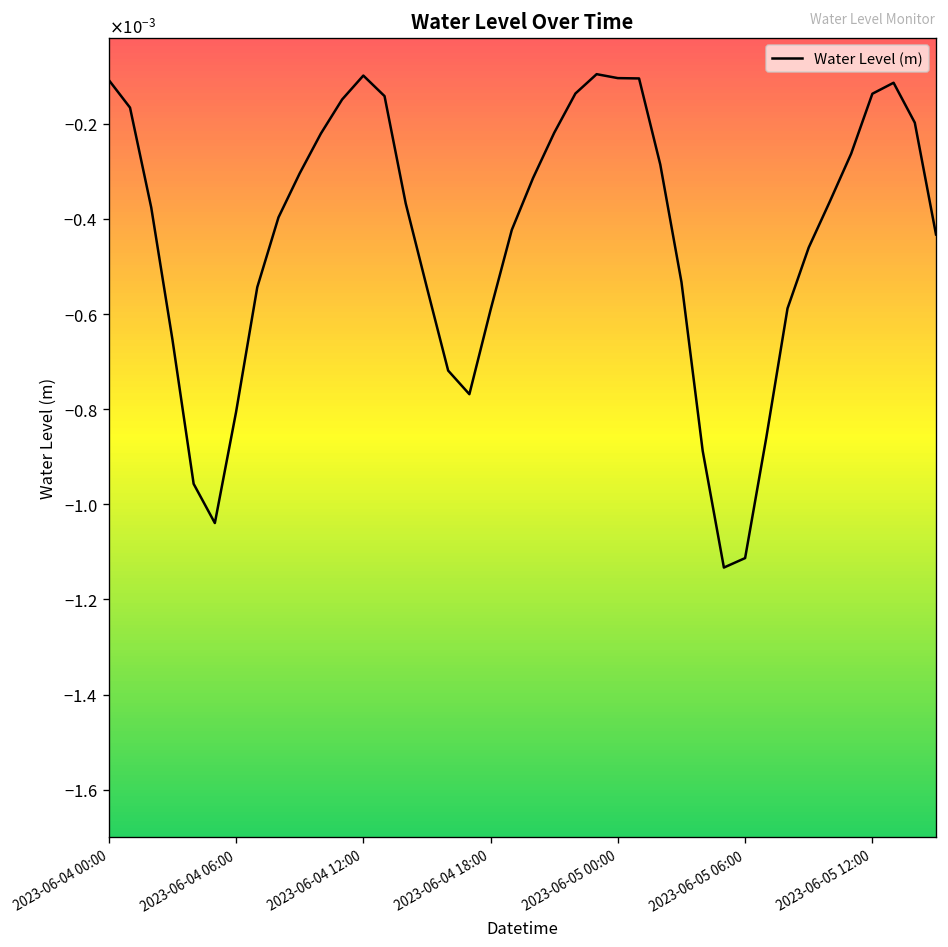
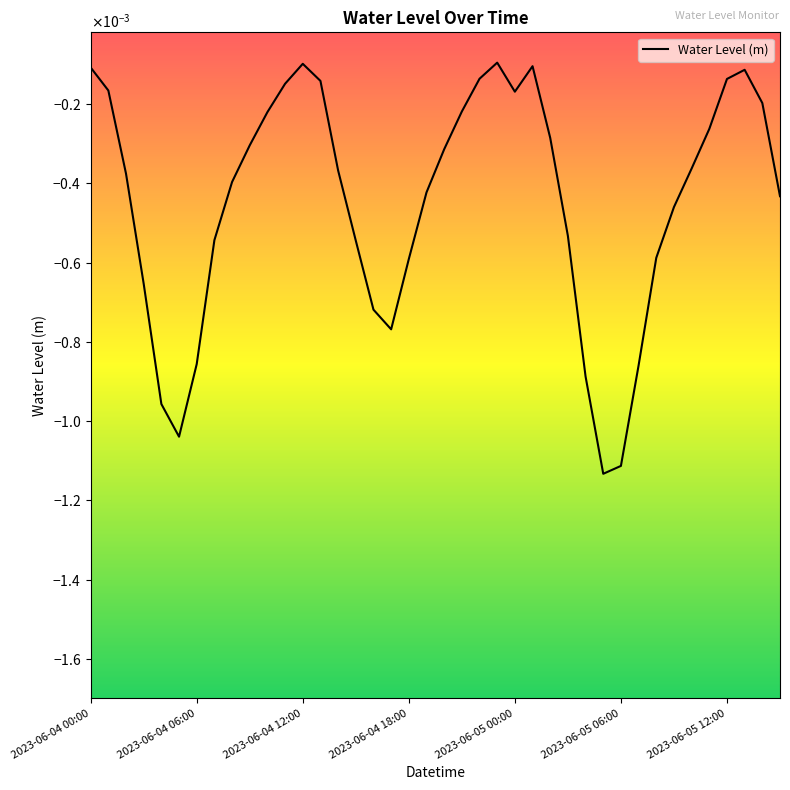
2023-06-04 06:00: -0.00081 -> -0.00086
2023-06-05 00:00: -0.00010 -> -0.00017
